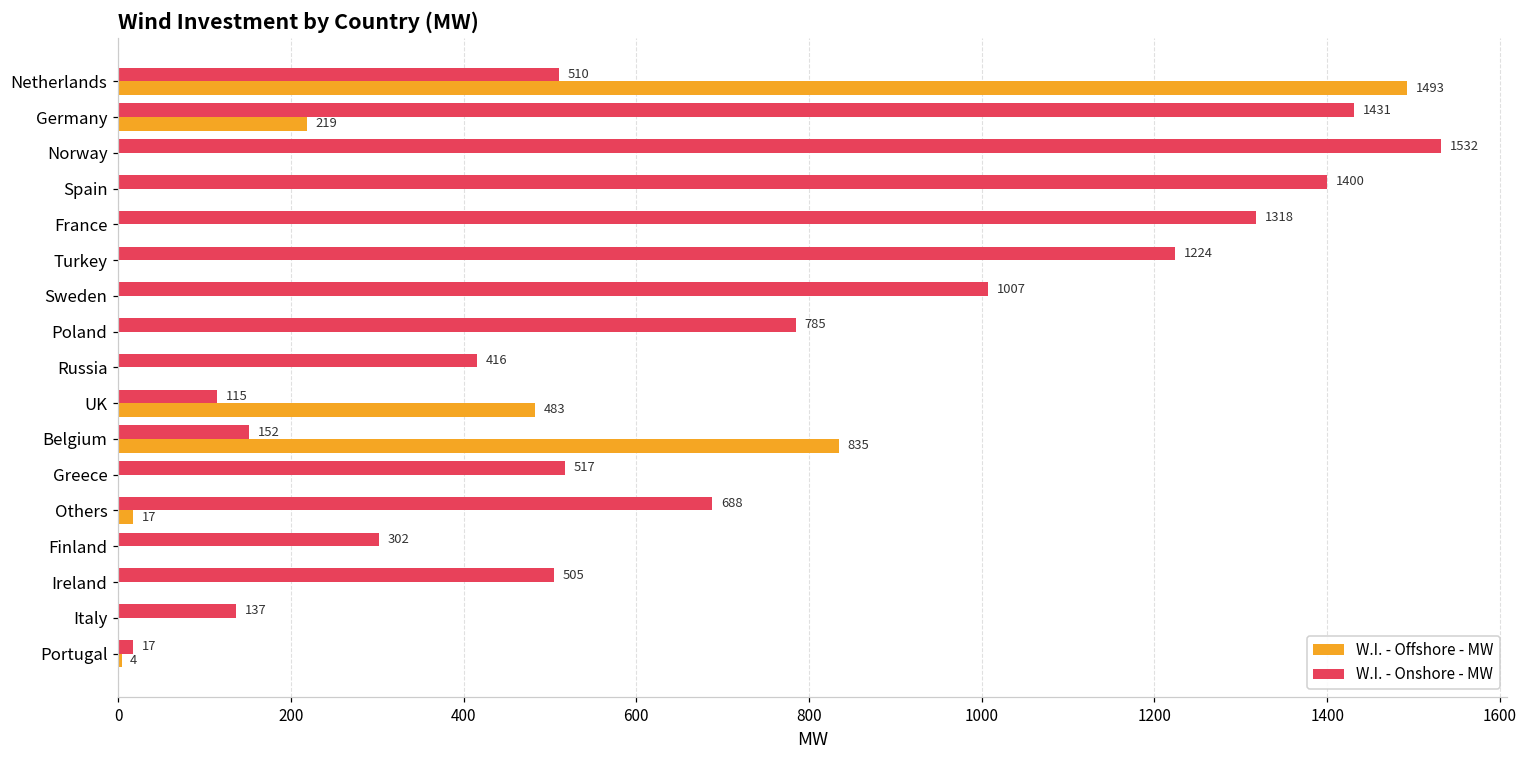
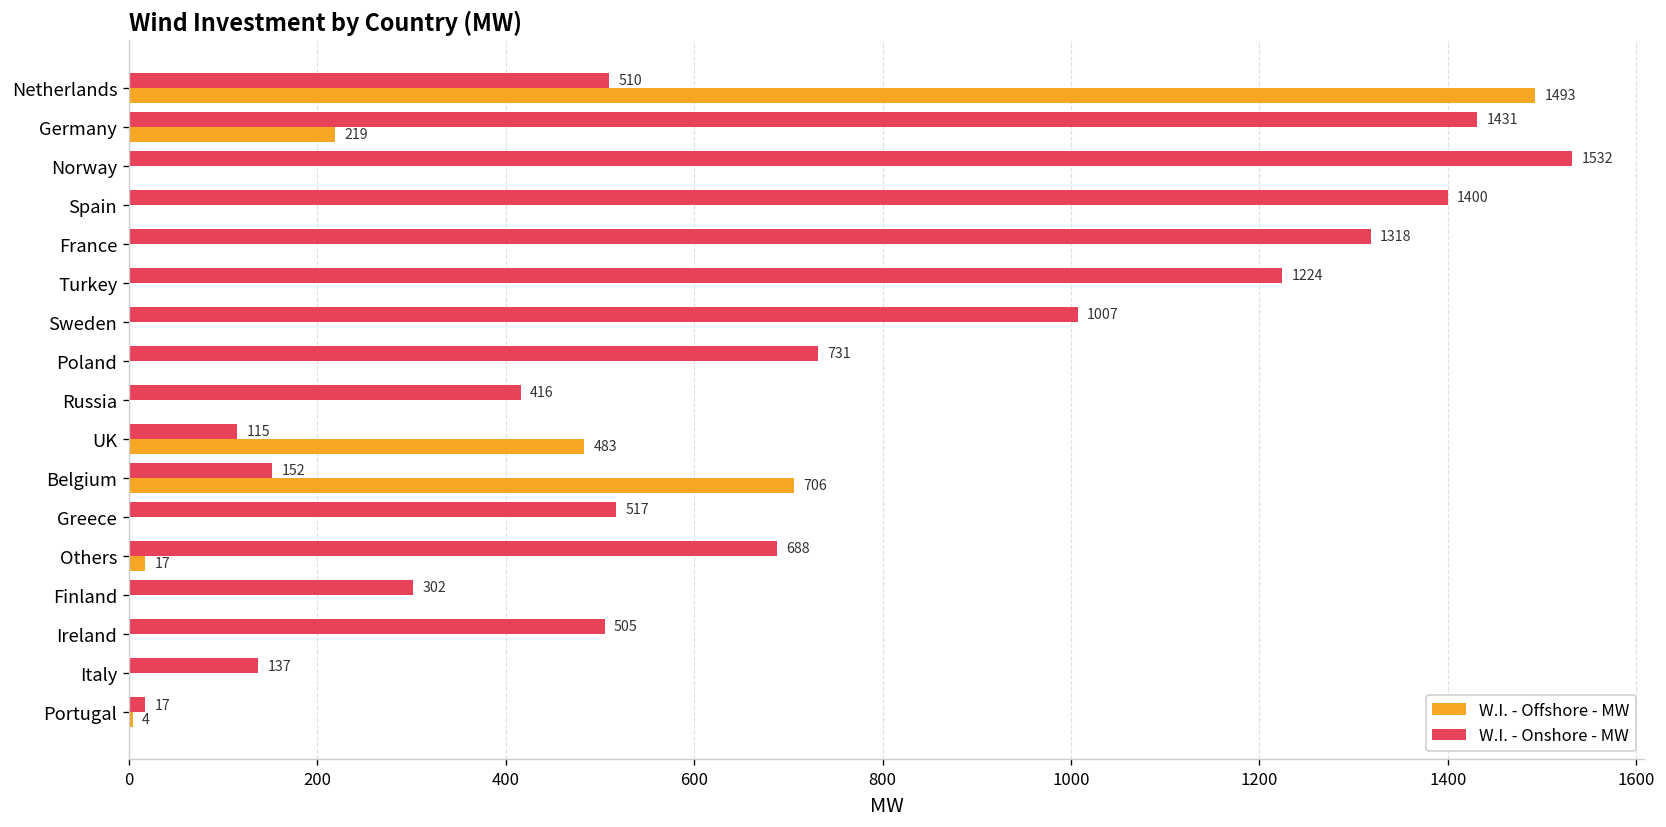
W.I. - Onshore - MW, Poland: 785 -> 731
W.I. - Offshore - MW, Belgium: 835 -> 706
